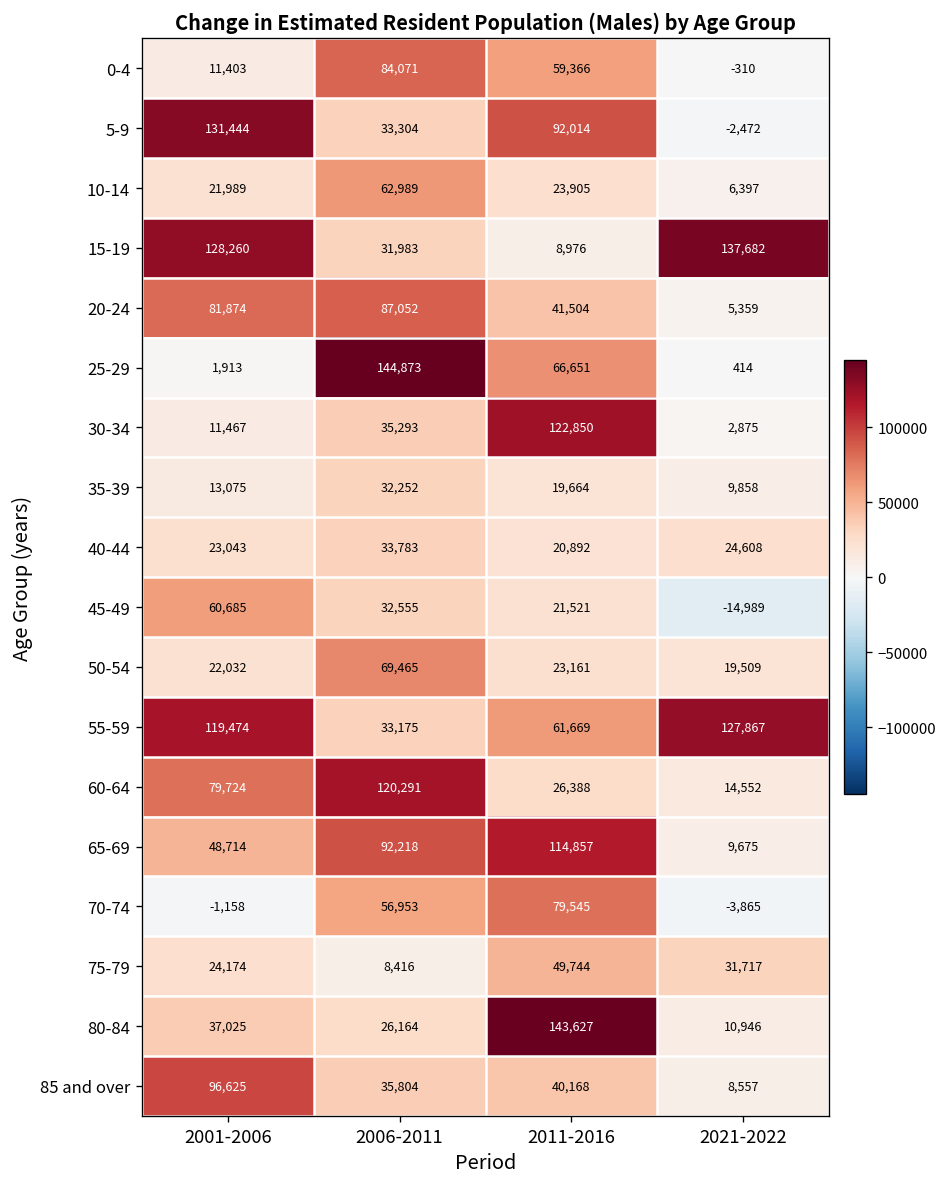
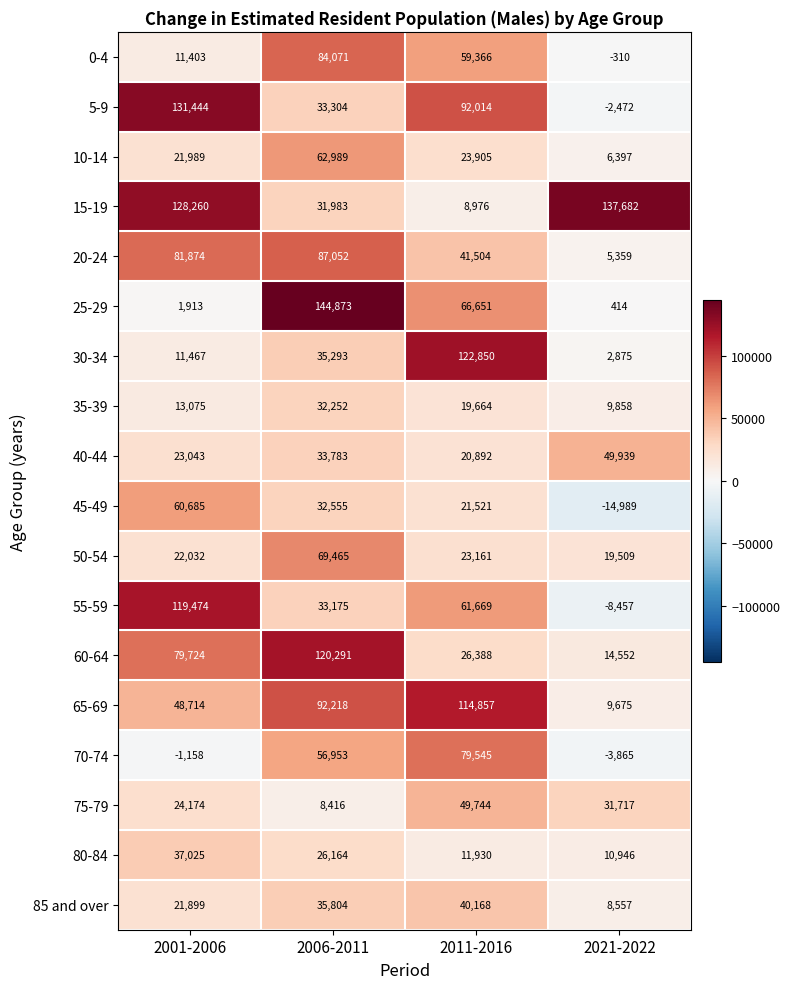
40-44, 2021-2022: 24,608 -> 49,939
55-59, 2021-2022: 127,867 -> -8,457
80-84, 2011-2016: 143,627 -> 11,930
85 and over, 2001-2006: 96,625 -> 21,899
